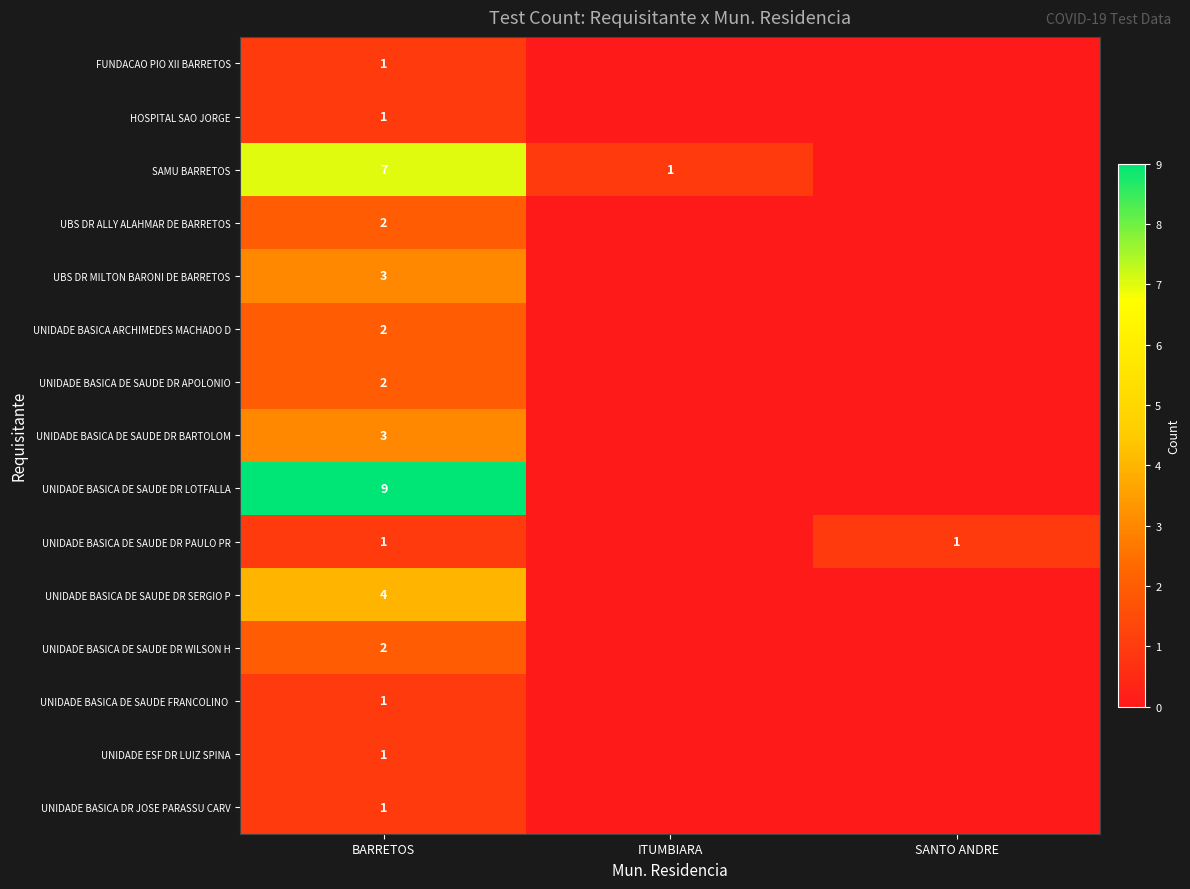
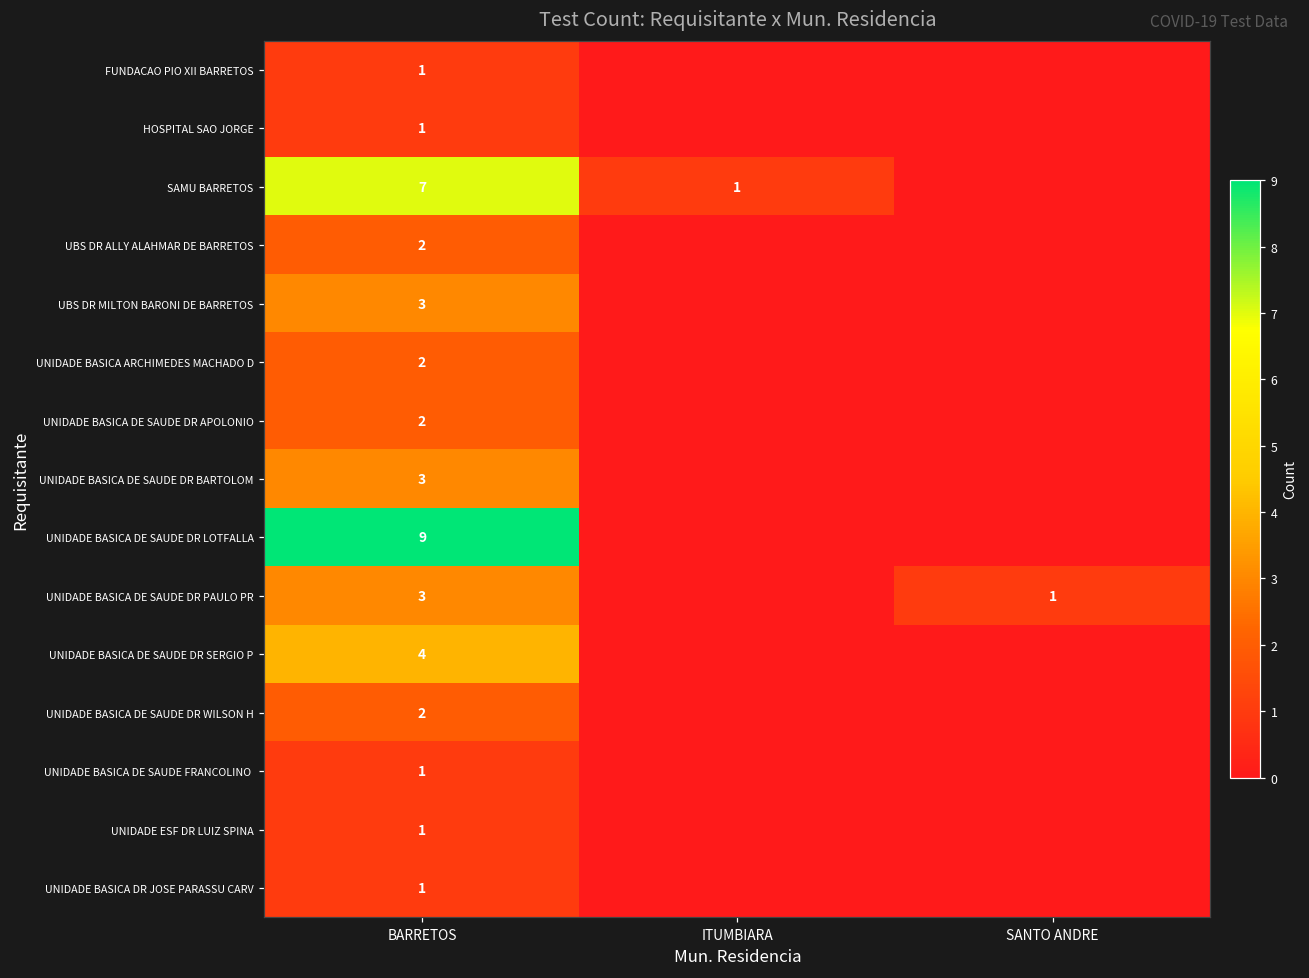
UNIDADE BASICA DE SAUDE DR PAULO PR, BARRETOS: 1 -> 3
